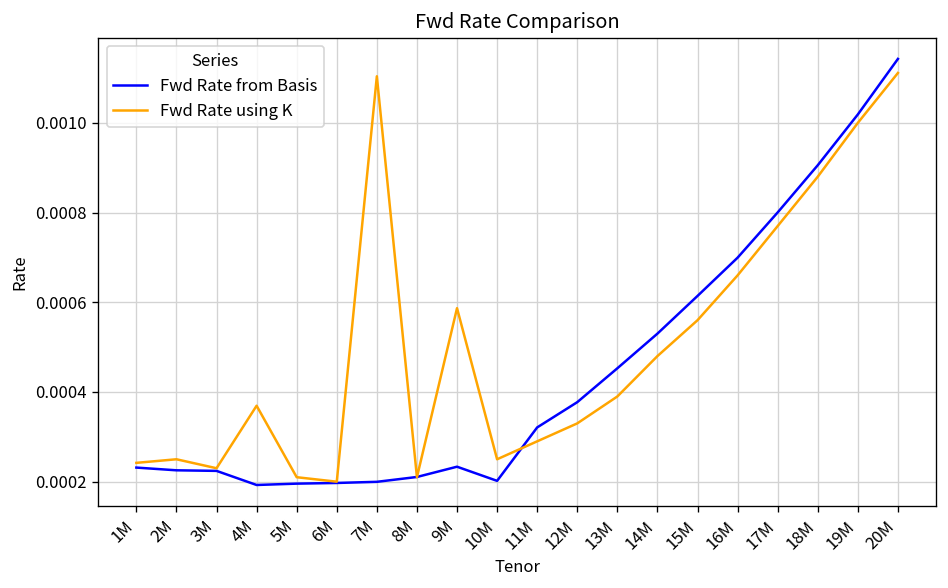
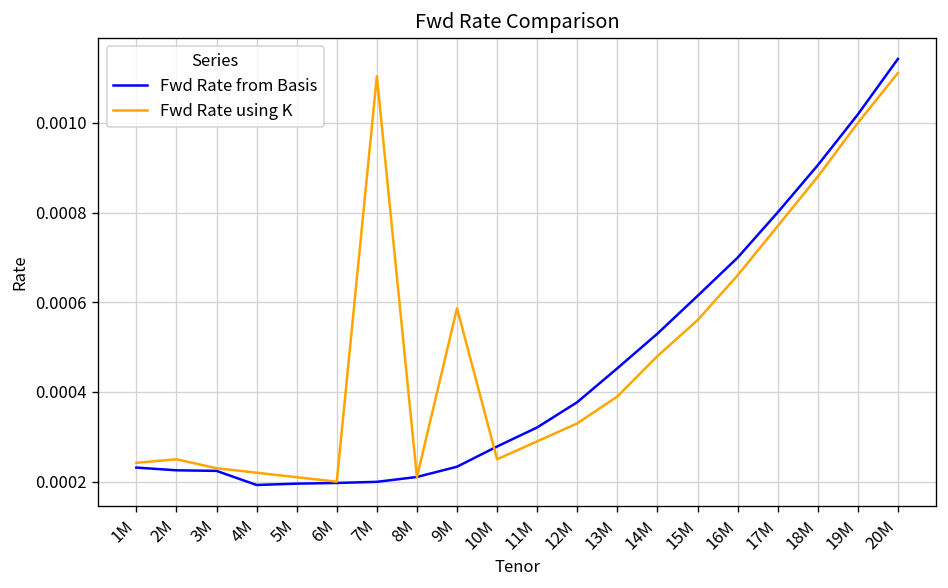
Fwd Rate using K, 4M: 0.00037 -> 0.00022
Fwd Rate from Basis, 10M: 0.00020 -> 0.00028
